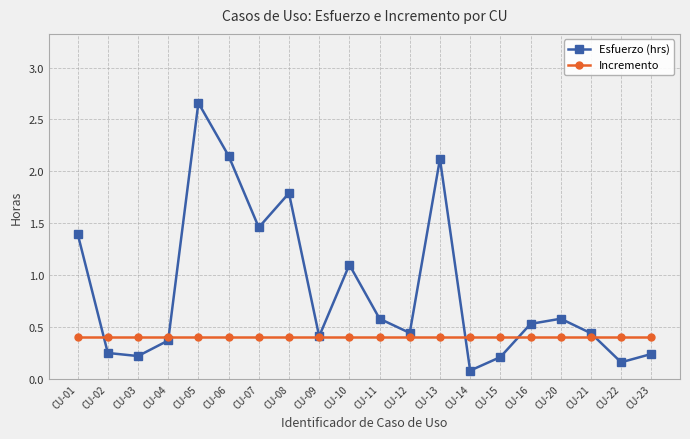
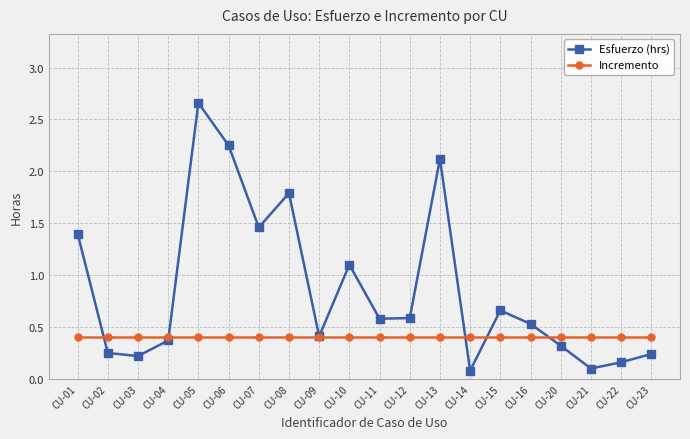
Esfuerzo (hrs), CU-06: 2.15 -> 2.25
Esfuerzo (hrs), CU-12: 0.44 -> 0.59
Esfuerzo (hrs), CU-15: 0.21 -> 0.66
Esfuerzo (hrs), CU-20: 0.58 -> 0.32
Esfuerzo (hrs), CU-21: 0.44 -> 0.10
